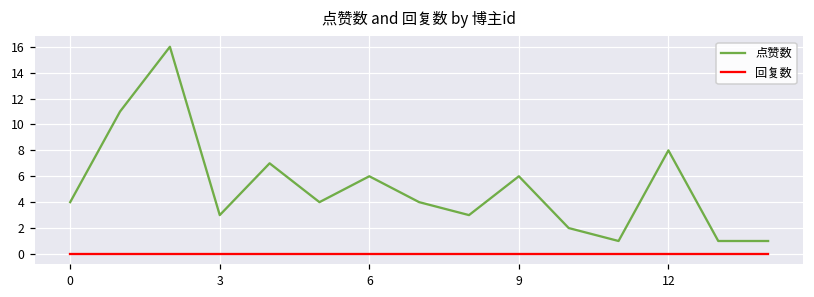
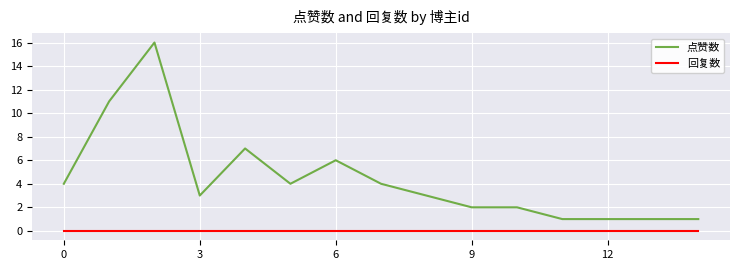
点赞数, 9: 6 -> 2
点赞数, 12: 8 -> 1
